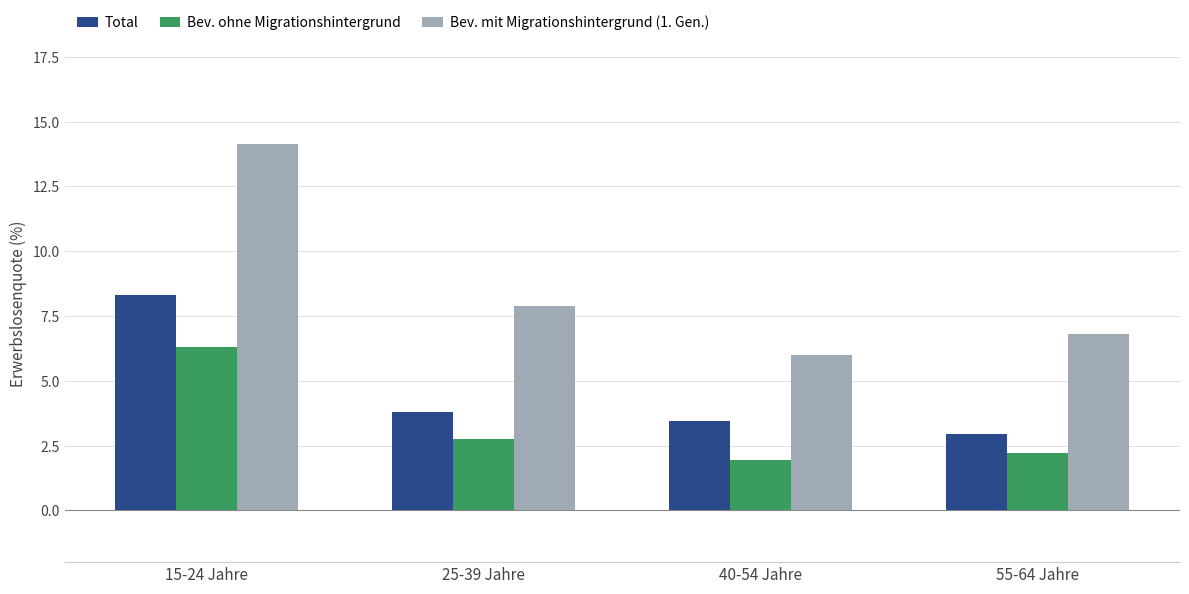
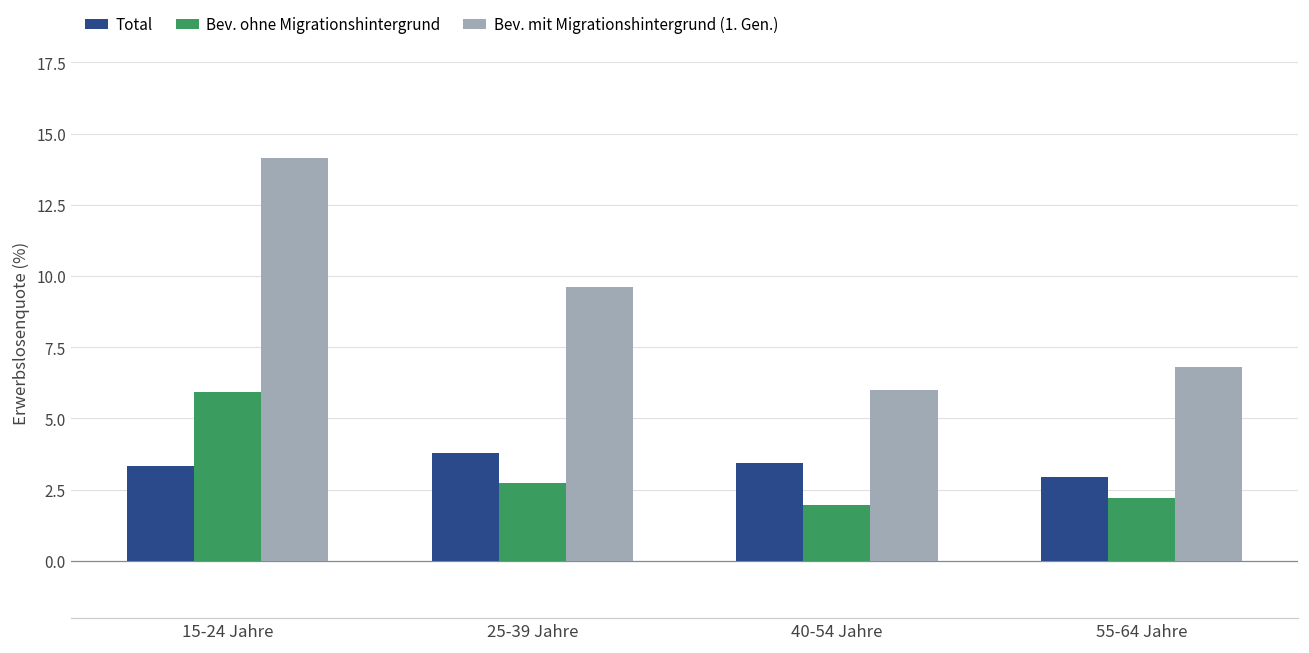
Total, 15-24 Jahre: 8.3 -> 3.3
Bev. ohne Migrationshintergrund, 15-24 Jahre: 6.3 -> 5.9
Bev. mit Migrationshintergrund (1. Gen.), 25-39 Jahre: 7.9 -> 9.6
